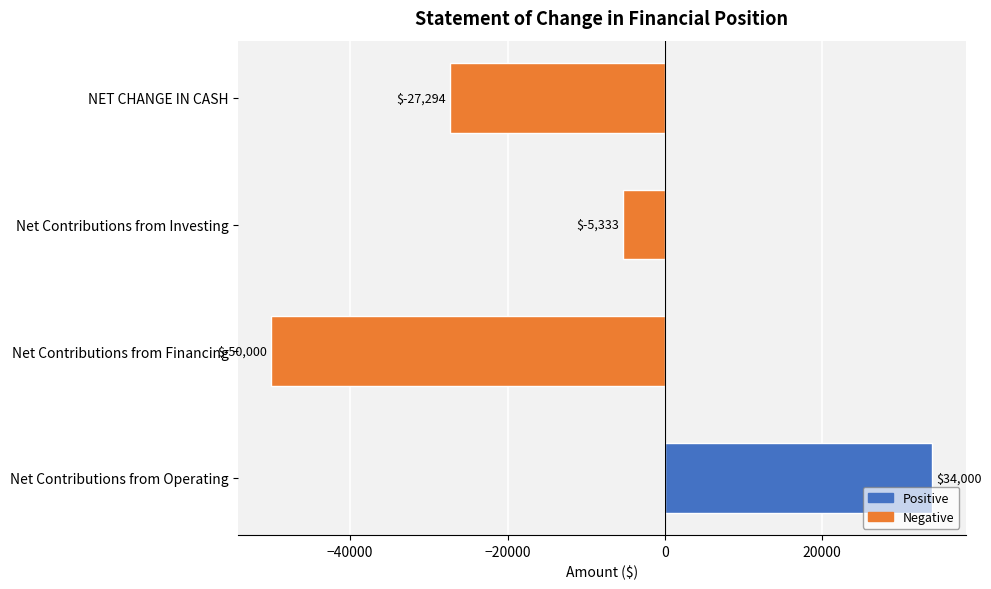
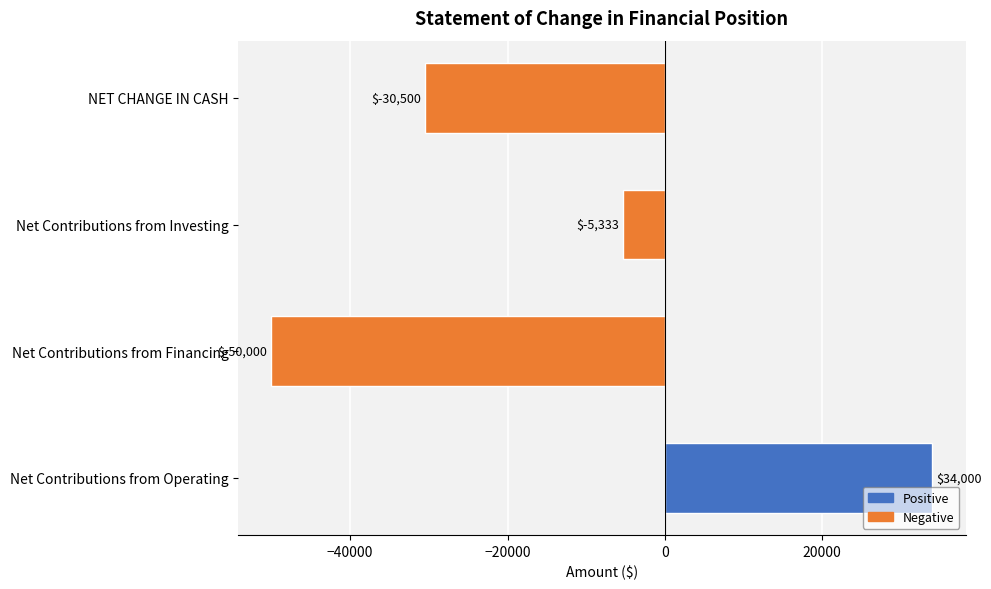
NET CHANGE IN CASH: $-27,294 -> $-30,500
